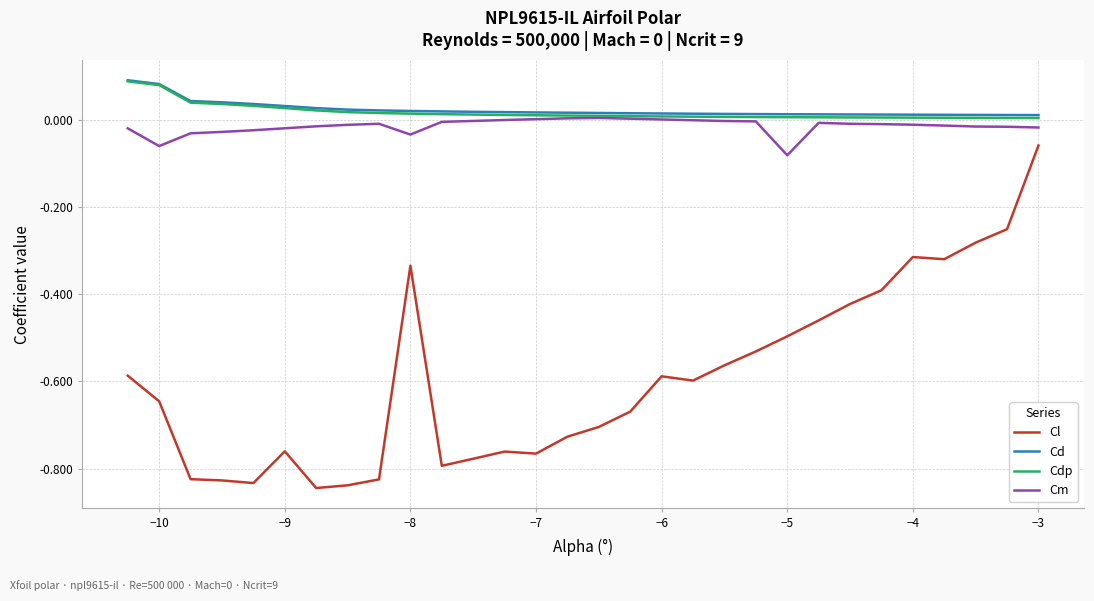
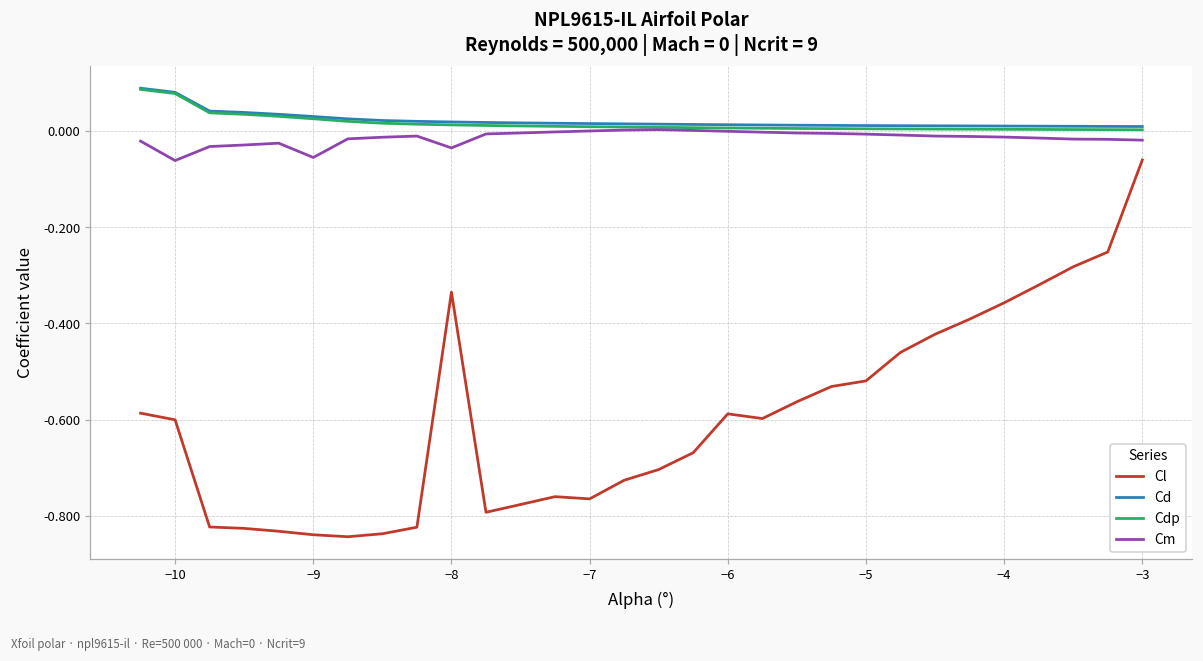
Cl, −10: -0.65 -> -0.60
Cl, −9: -0.76 -> -0.84
Cm, −9: -0.02 -> -0.05
Cl, −5: -0.50 -> -0.52
Cm, −5: -0.08 -> -0.01
Cl, −4: -0.32 -> -0.36
